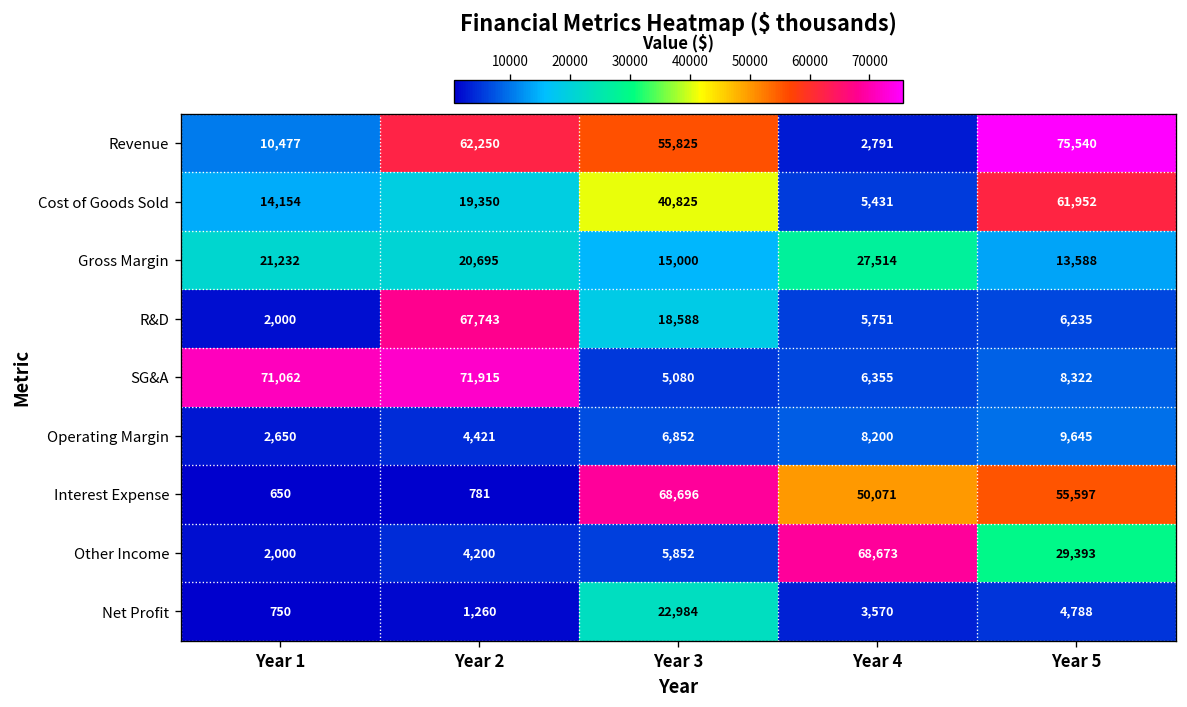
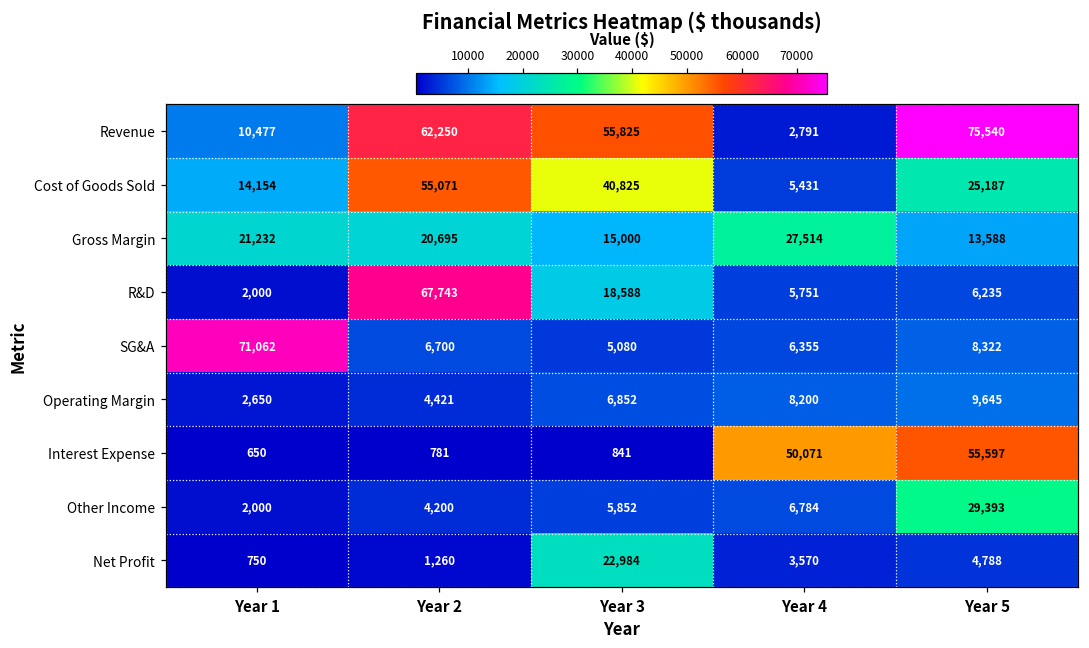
Cost of Goods Sold, Year 2: 19,350 -> 55,071
Cost of Goods Sold, Year 5: 61,952 -> 25,187
SG&A, Year 2: 71,915 -> 6,700
Interest Expense, Year 3: 68,696 -> 841
Other Income, Year 4: 68,673 -> 6,784
